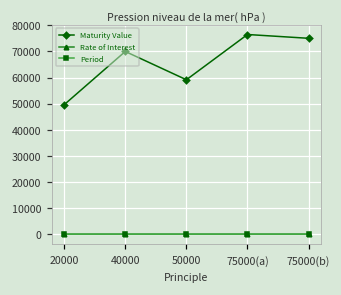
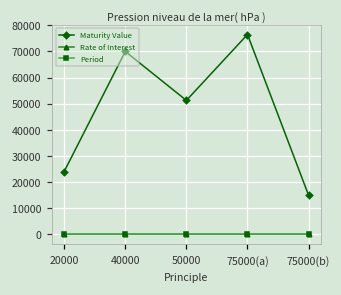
Maturity Value, 20000: 50000 -> 24000
Maturity Value, 50000: 59000 -> 51000
Maturity Value, 75000(b): 75000 -> 15000
